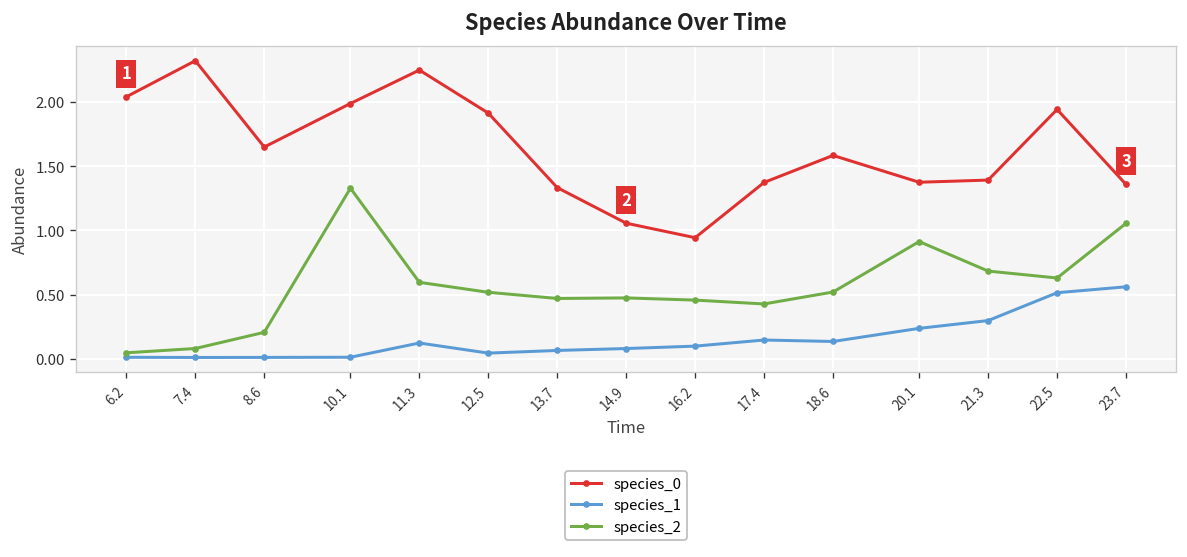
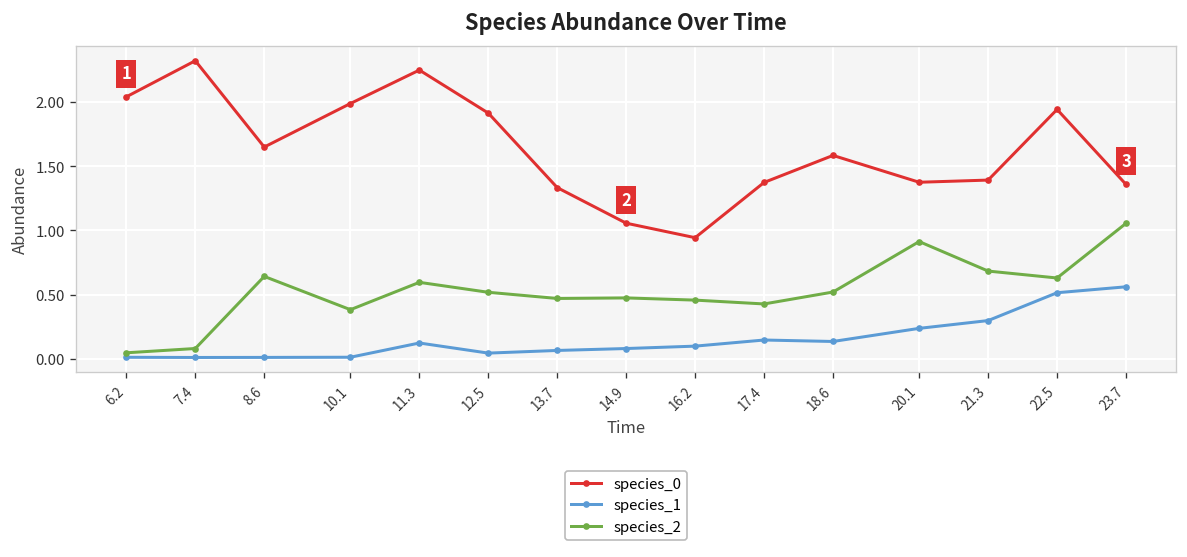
species_2, 8.6: 0.21 -> 0.64
species_2, 10.1: 1.33 -> 0.38
